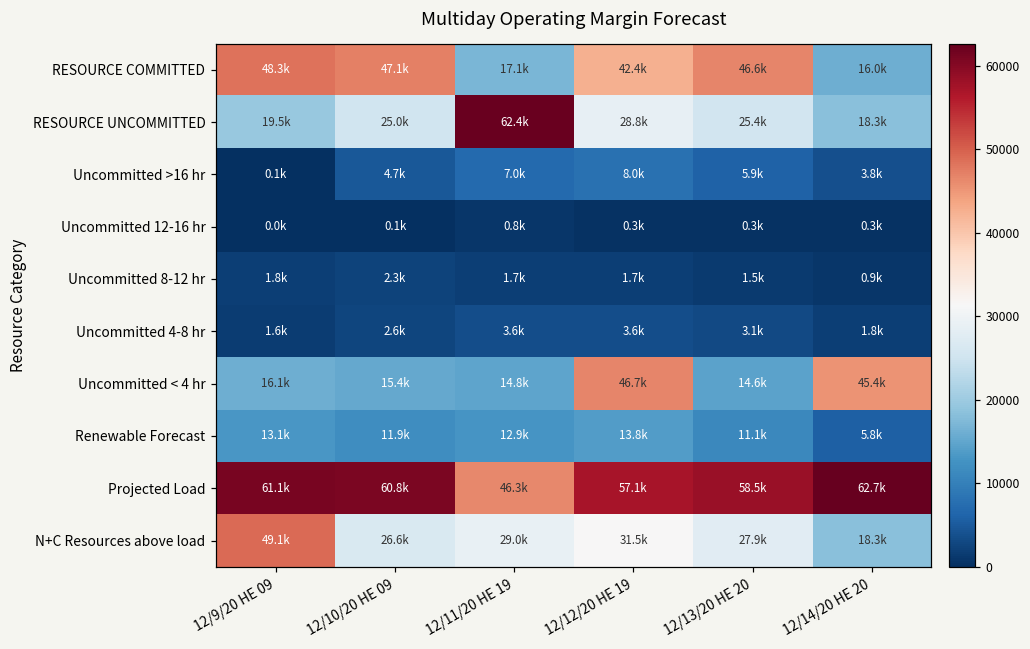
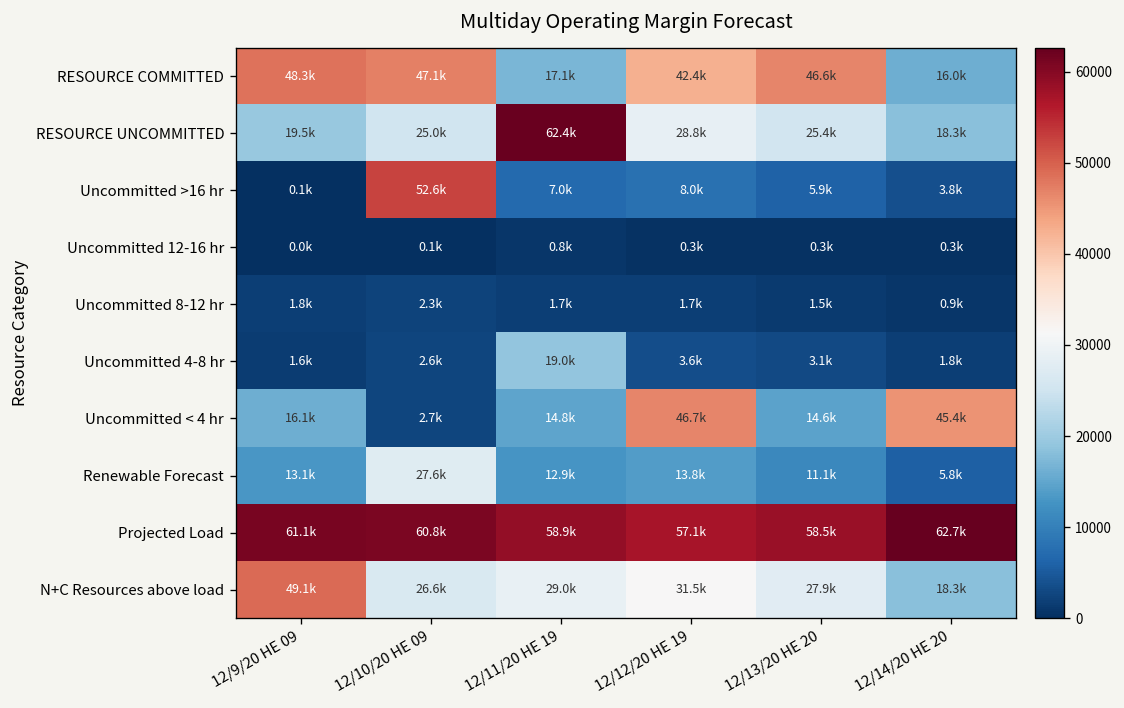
Uncommitted >16 hr, 12/10/20 HE 09: 4.7k -> 52.6k
Uncommitted 4-8 hr, 12/11/20 HE 19: 3.6k -> 19.0k
Uncommitted < 4 hr, 12/10/20 HE 09: 15.4k -> 2.7k
Renewable Forecast, 12/10/20 HE 09: 11.9k -> 27.6k
Projected Load, 12/11/20 HE 19: 46.3k -> 58.9k
